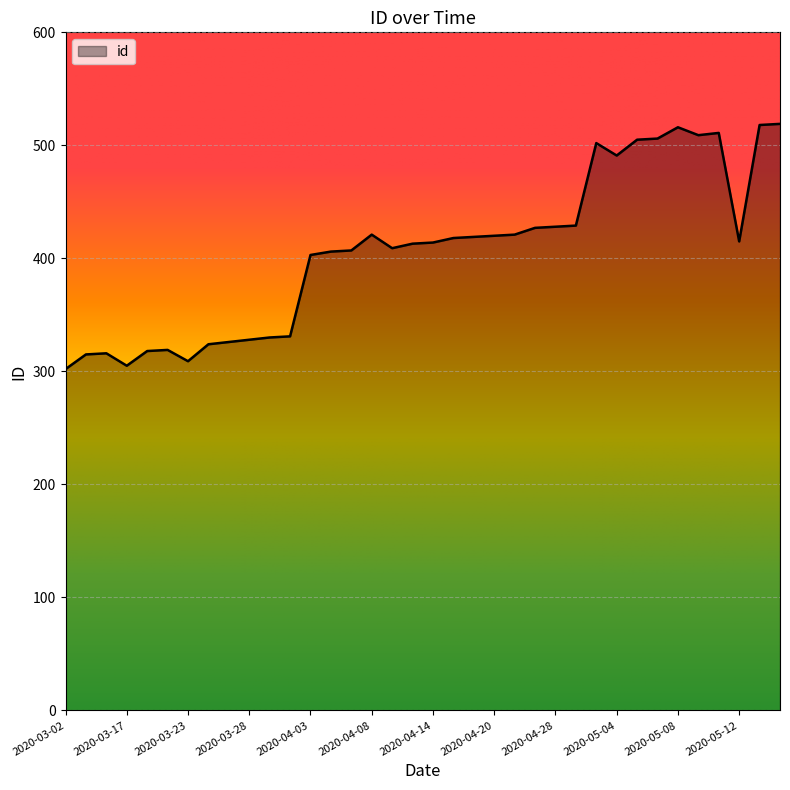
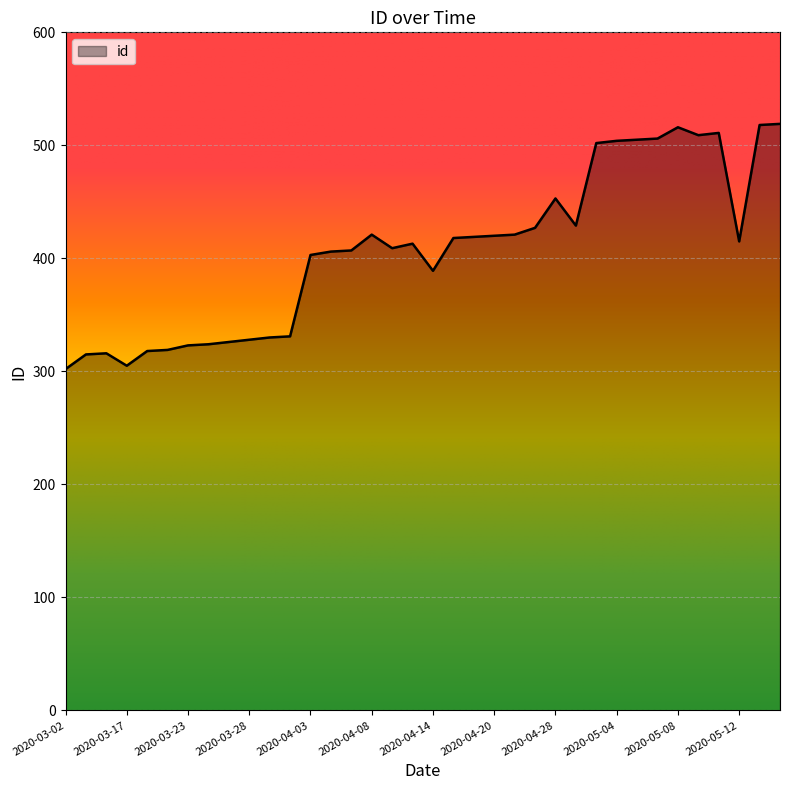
2020-03-23: 309 -> 323
2020-04-14: 414 -> 389
2020-04-28: 428 -> 453
2020-05-04: 491 -> 504
